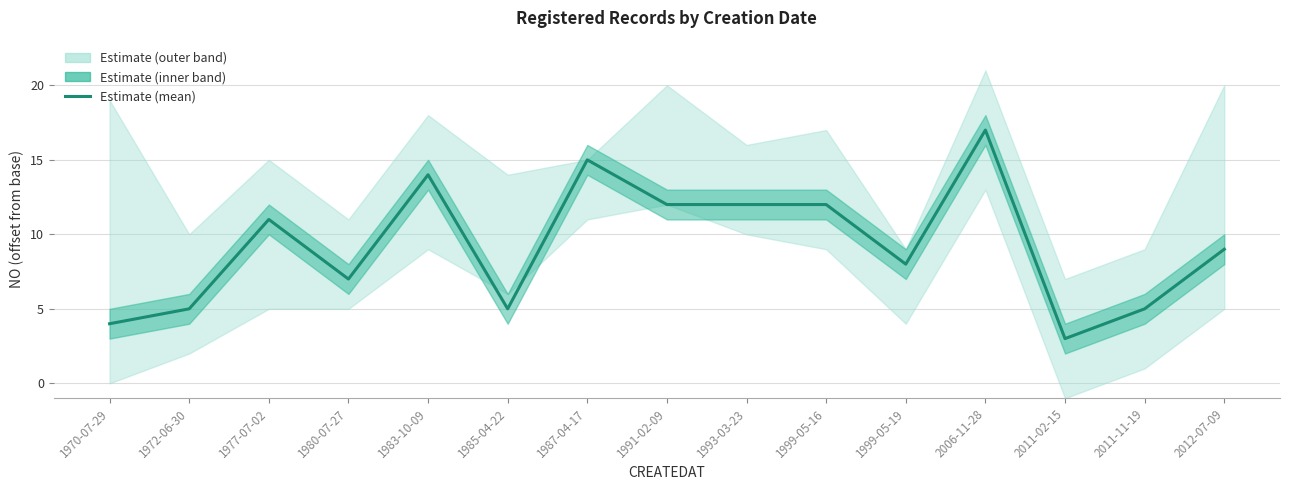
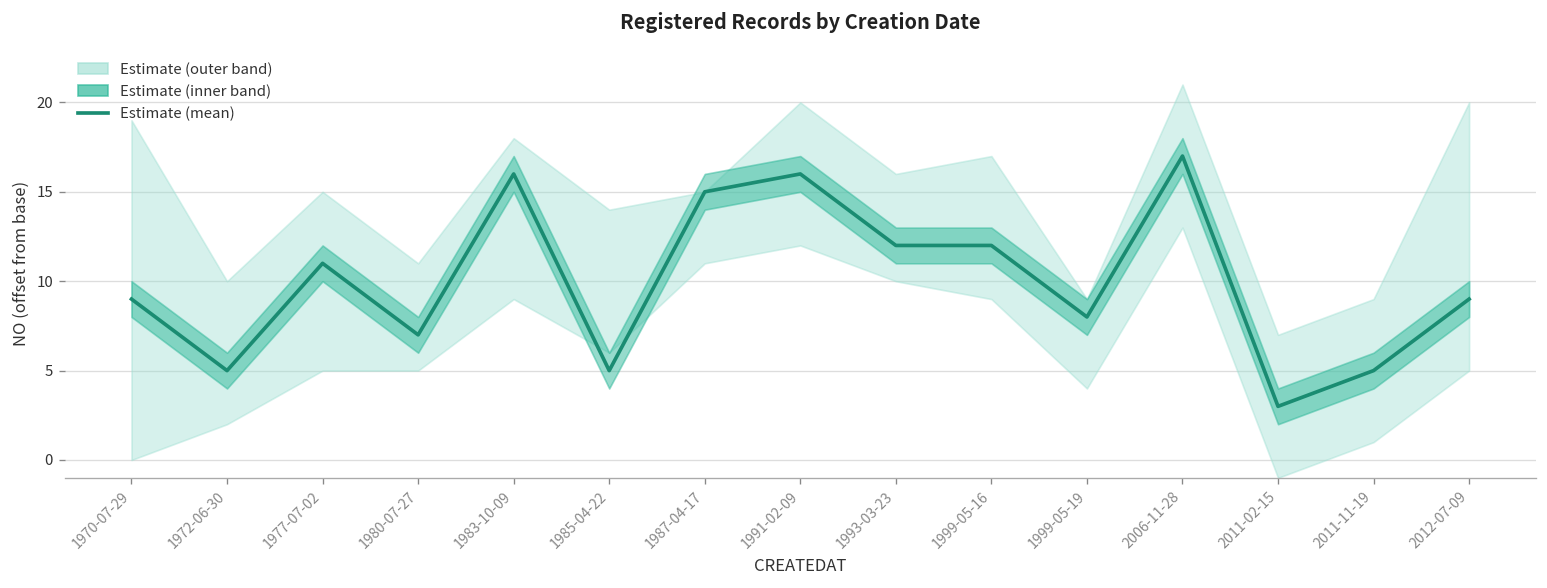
Estimate (mean), 1970-07-29: 4.0 -> 9.0
Estimate (mean), 1983-10-09: 14.0 -> 16.0
Estimate (mean), 1991-02-09: 12.0 -> 16.0
